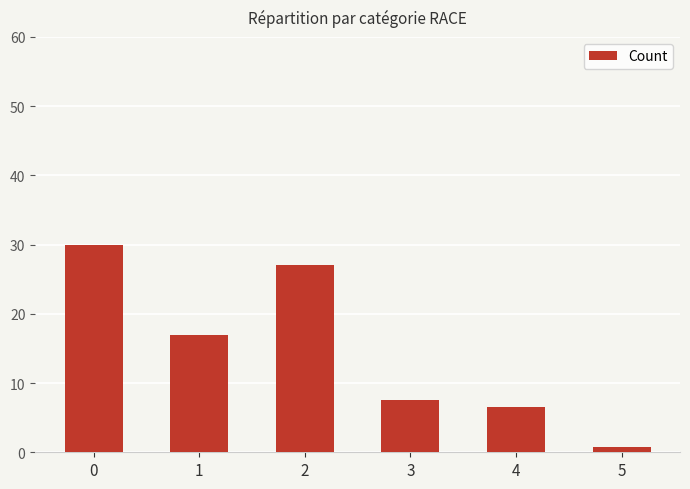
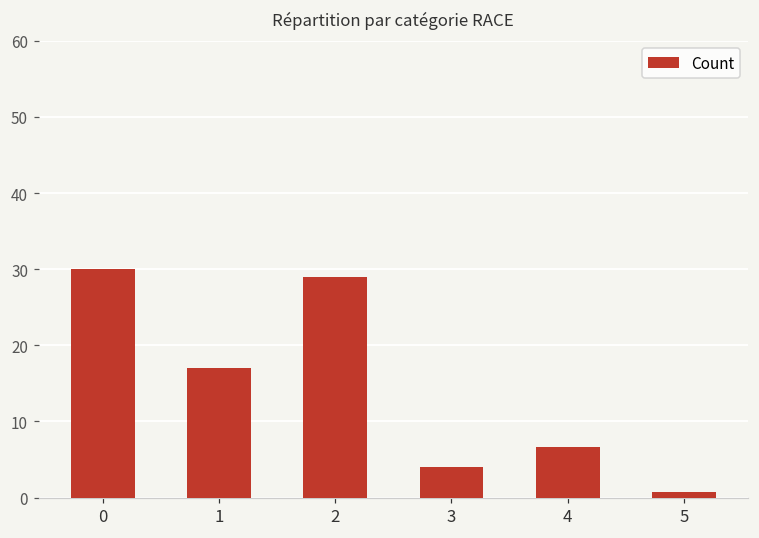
2: 27 -> 29
3: 8 -> 4
